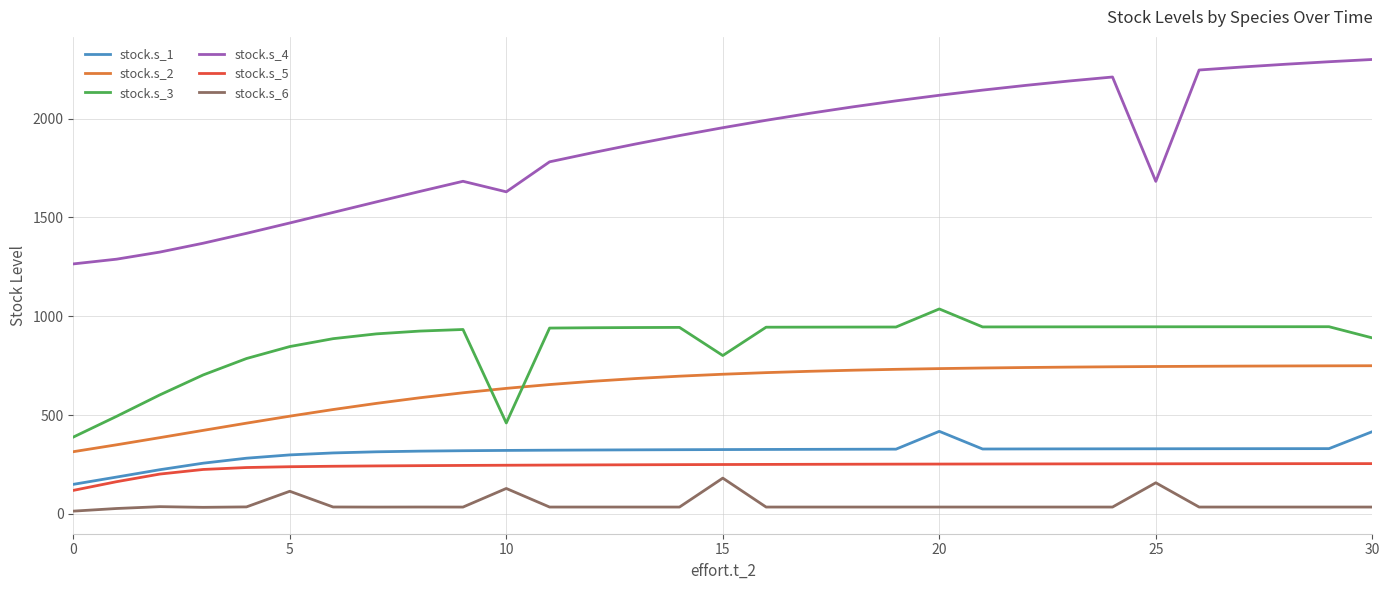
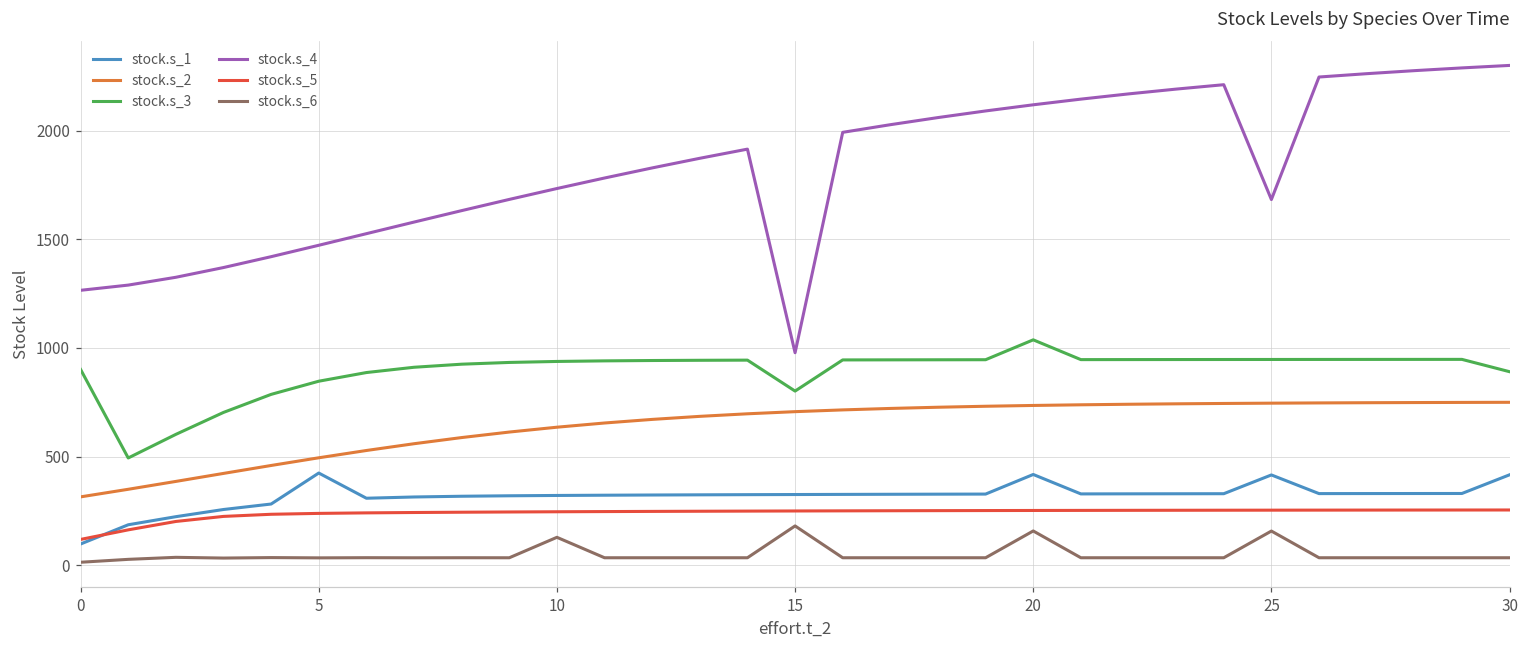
stock.s_1, 0: 150 -> 100
stock.s_3, 0: 390 -> 900
stock.s_1, 5: 300 -> 420
stock.s_6, 5: 110 -> 30
stock.s_3, 10: 460 -> 940
stock.s_4, 10: 1630 -> 1730
stock.s_4, 15: 1950 -> 980
stock.s_6, 20: 30 -> 160
stock.s_1, 25: 330 -> 420
